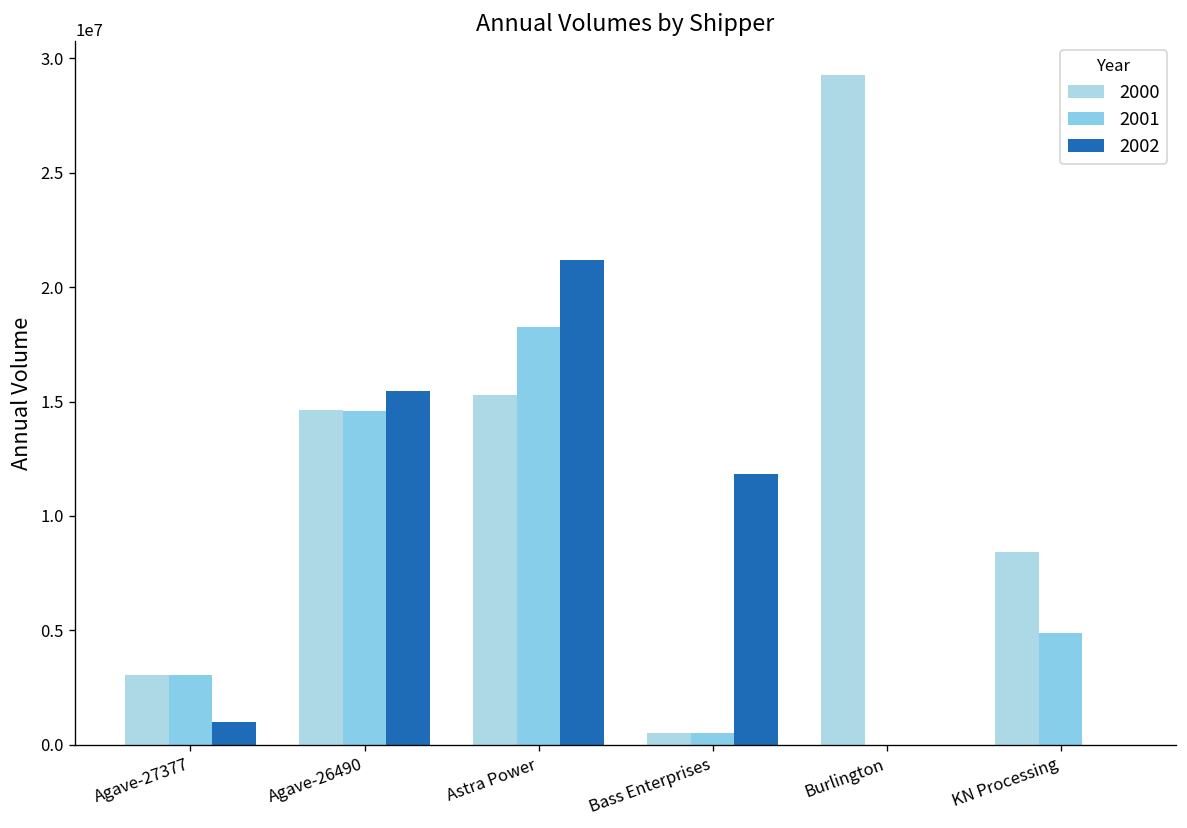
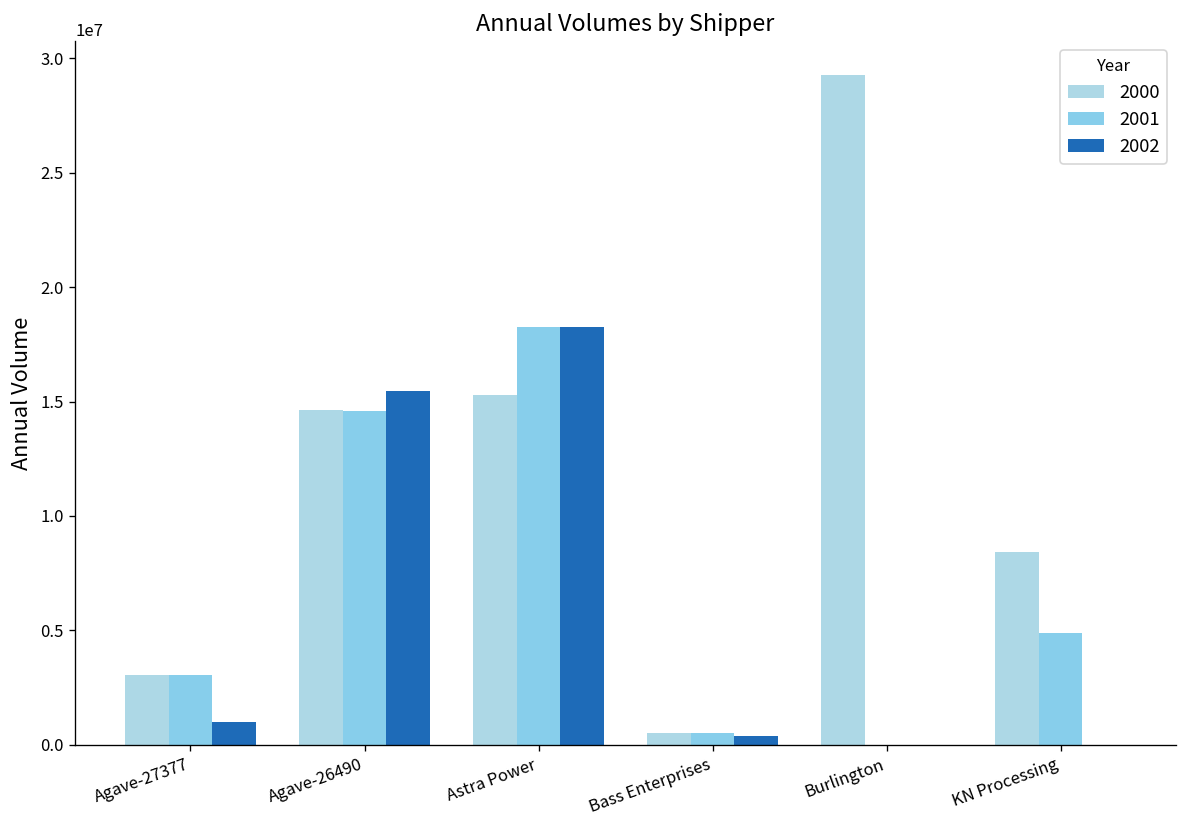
2002, Astra Power: 21200000 -> 18300000
2002, Bass Enterprises: 11800000 -> 400000
